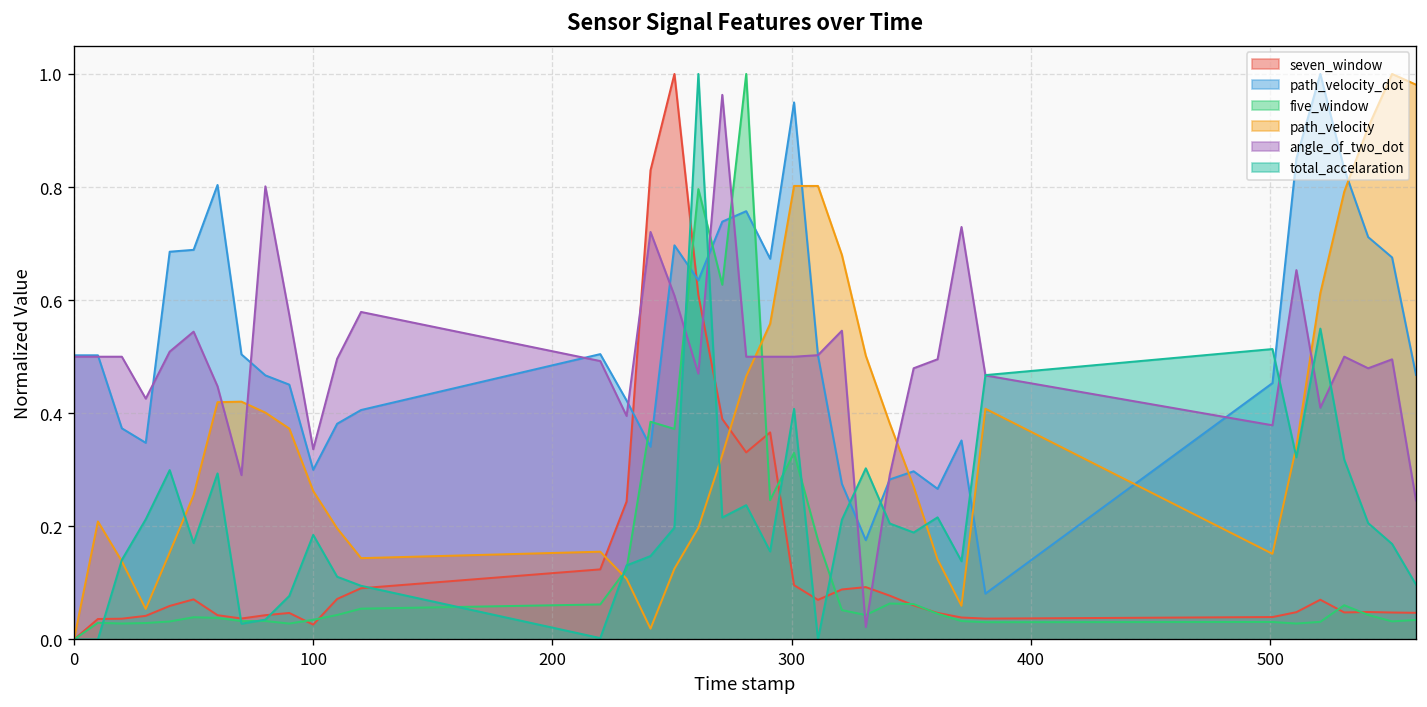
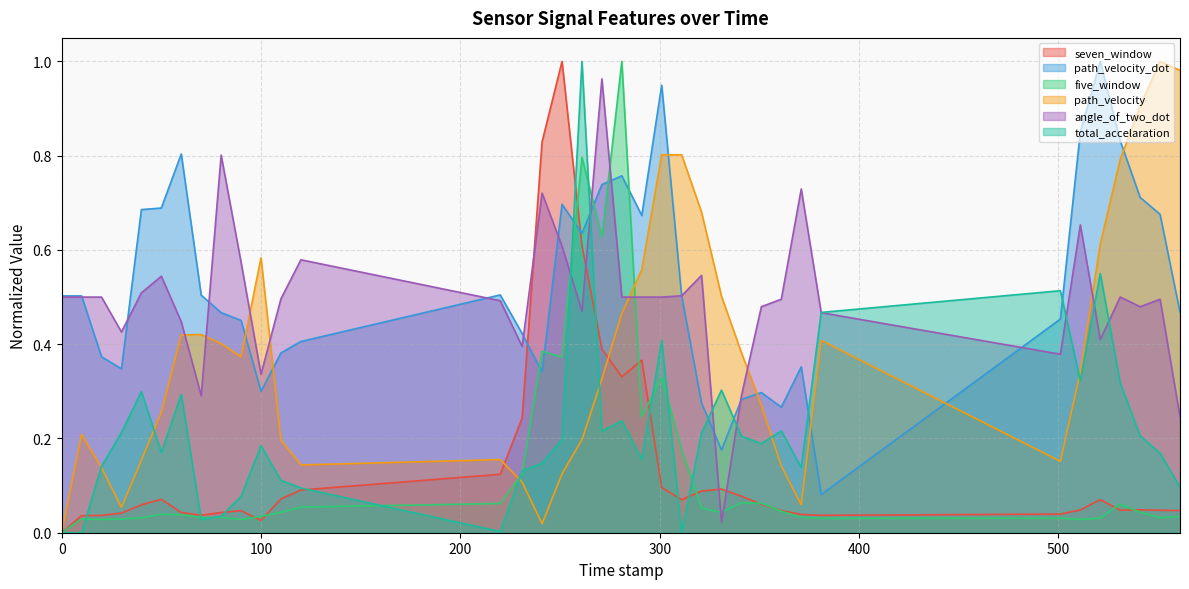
path_velocity, 100: 0.26 -> 0.58
